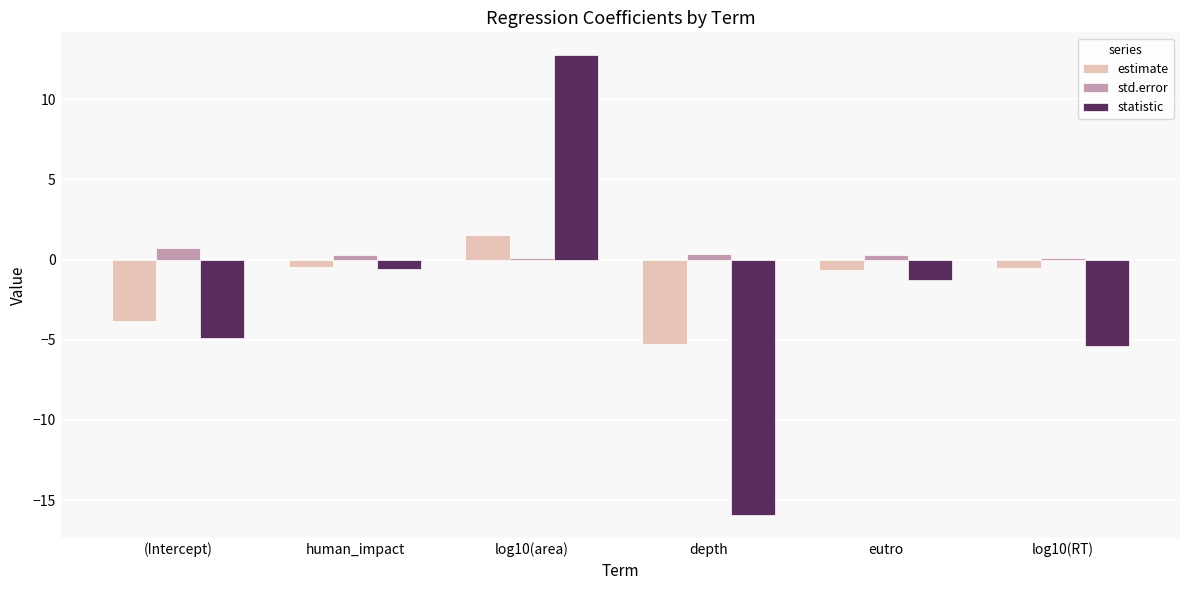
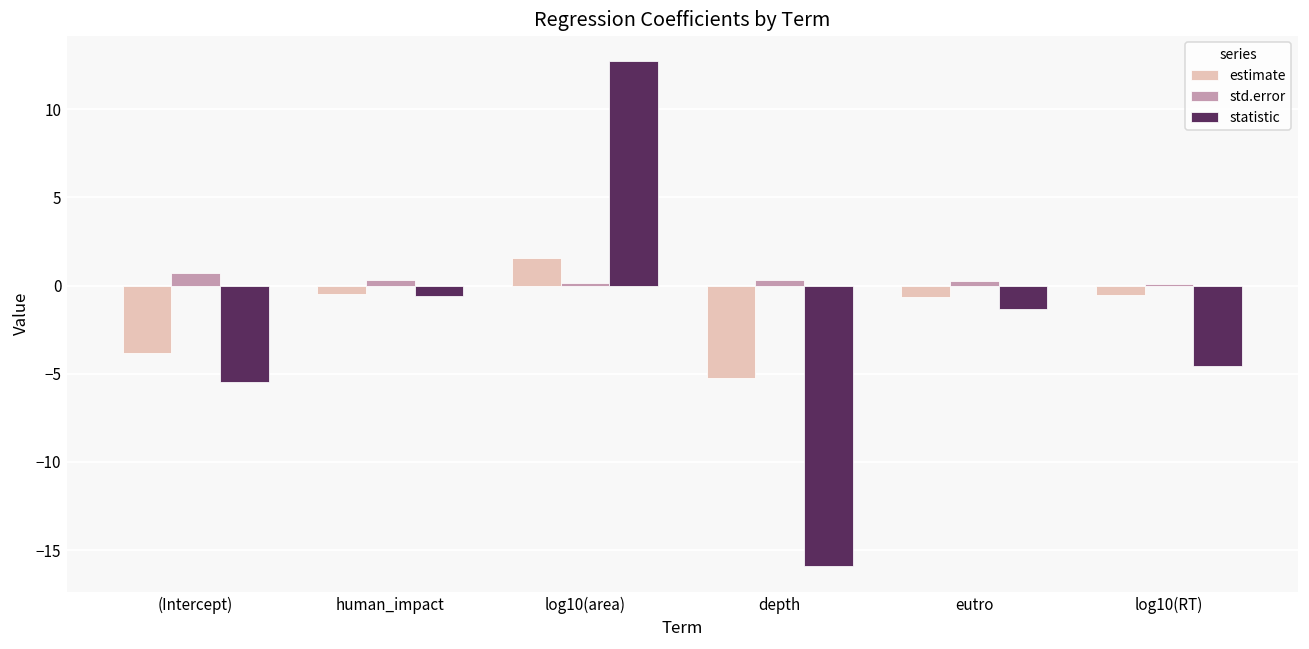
statistic, (Intercept): -4.9 -> -5.5
statistic, log10(RT): -5.4 -> -4.5
